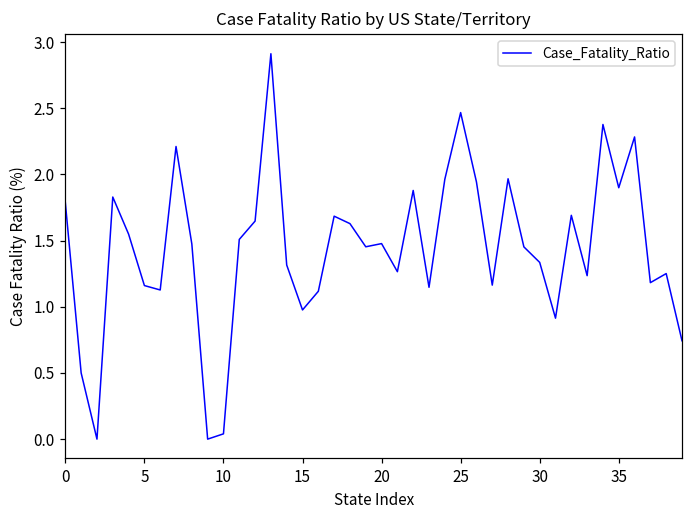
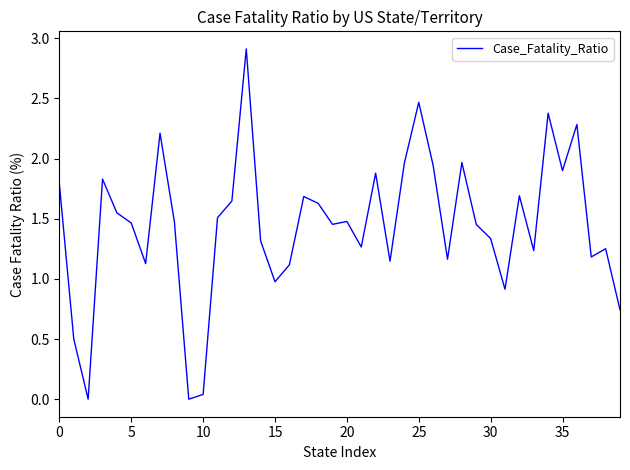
5: 1.16 -> 1.46
